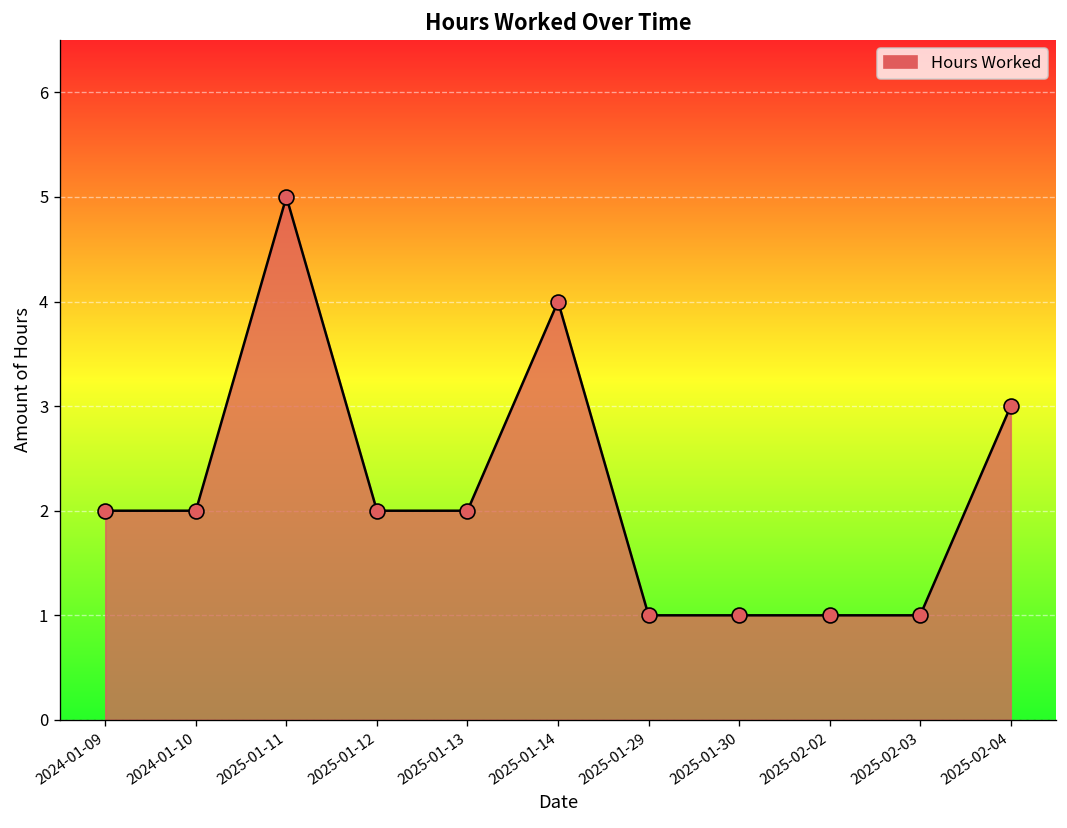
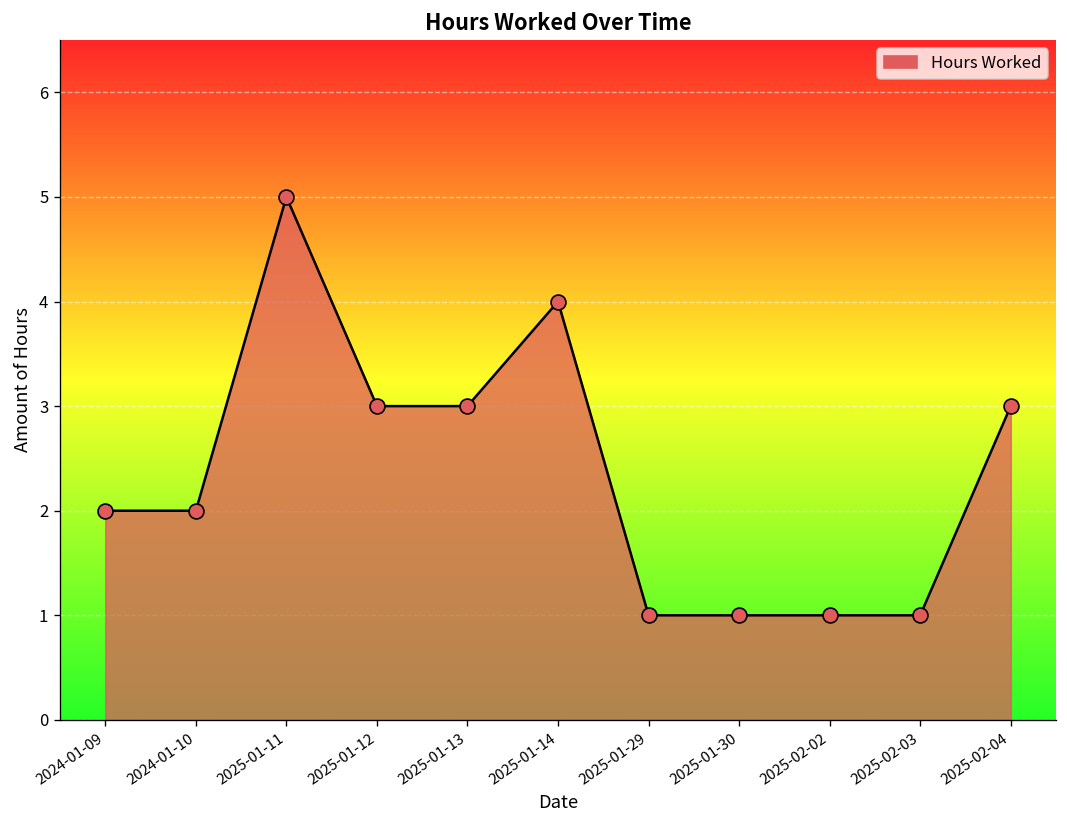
2025-01-12: 2 -> 3
2025-01-13: 2 -> 3
